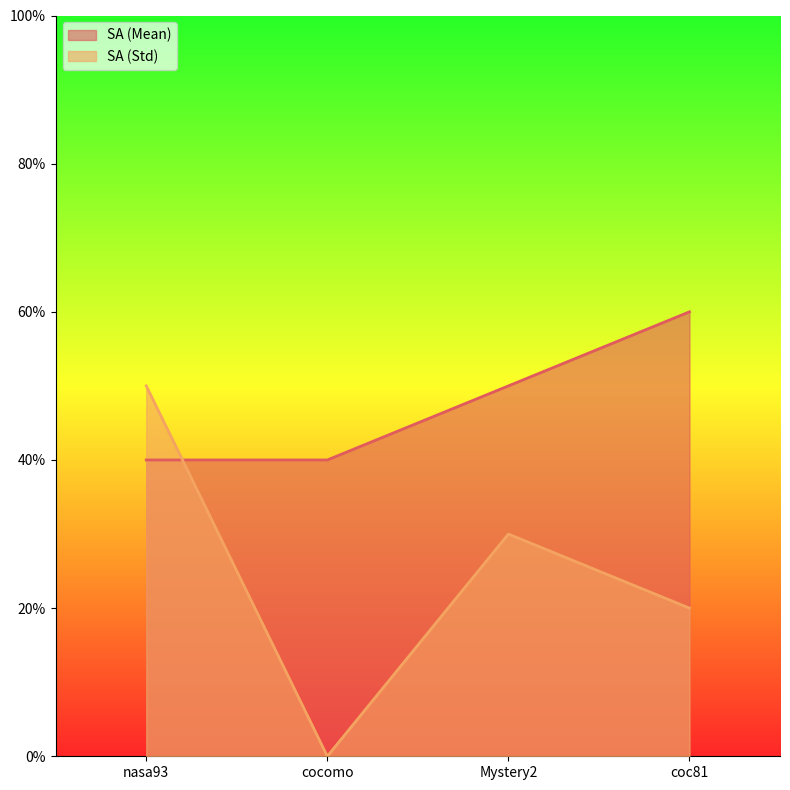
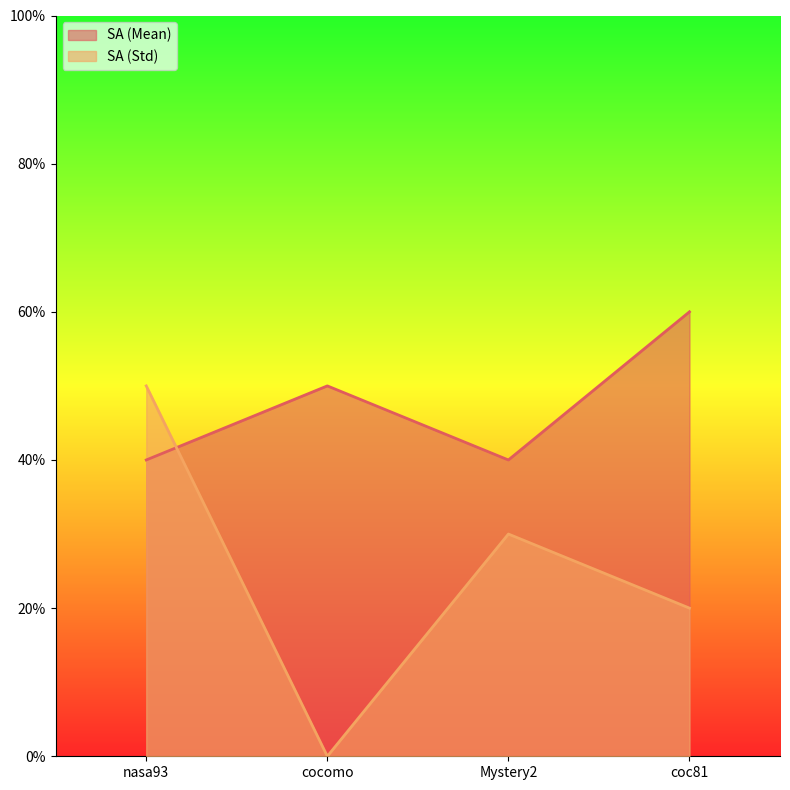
SA (Mean), cocomo: 40% -> 50%
SA (Mean), Mystery2: 50% -> 40%
